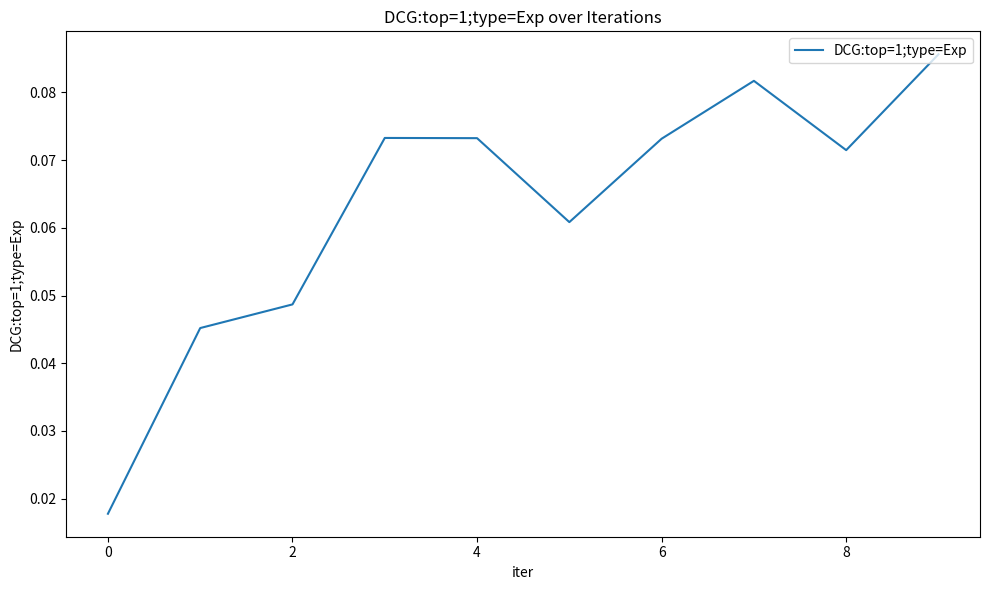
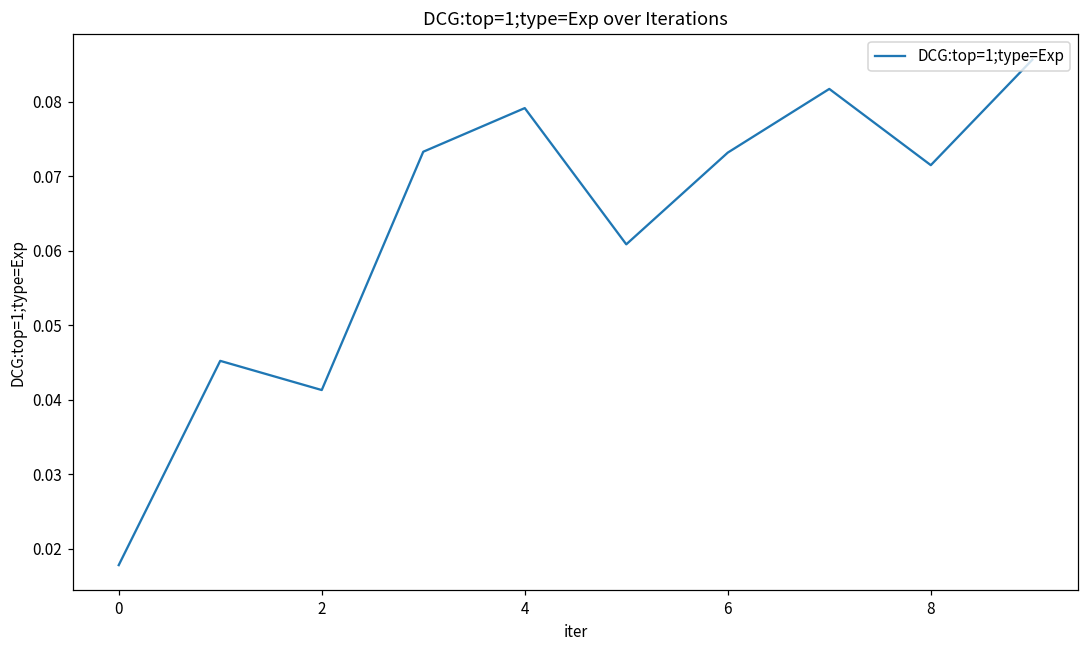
2: 0.049 -> 0.041
4: 0.073 -> 0.079
